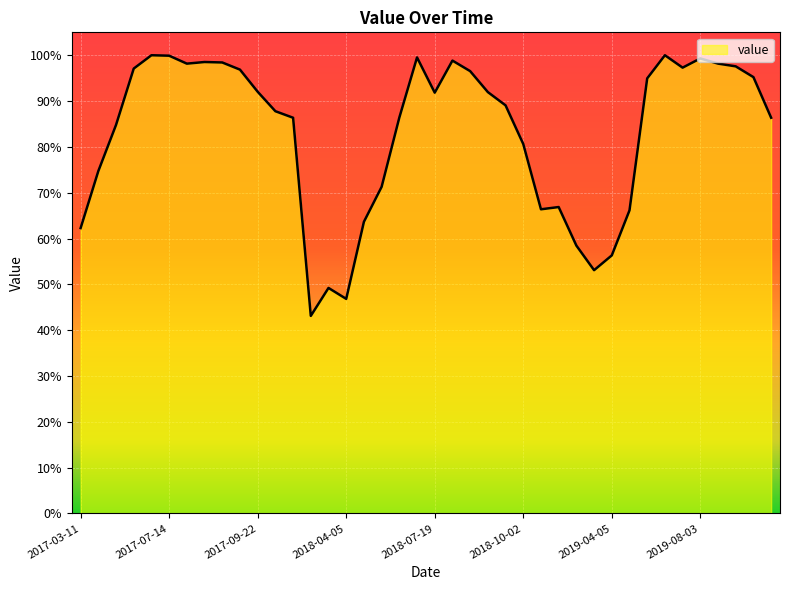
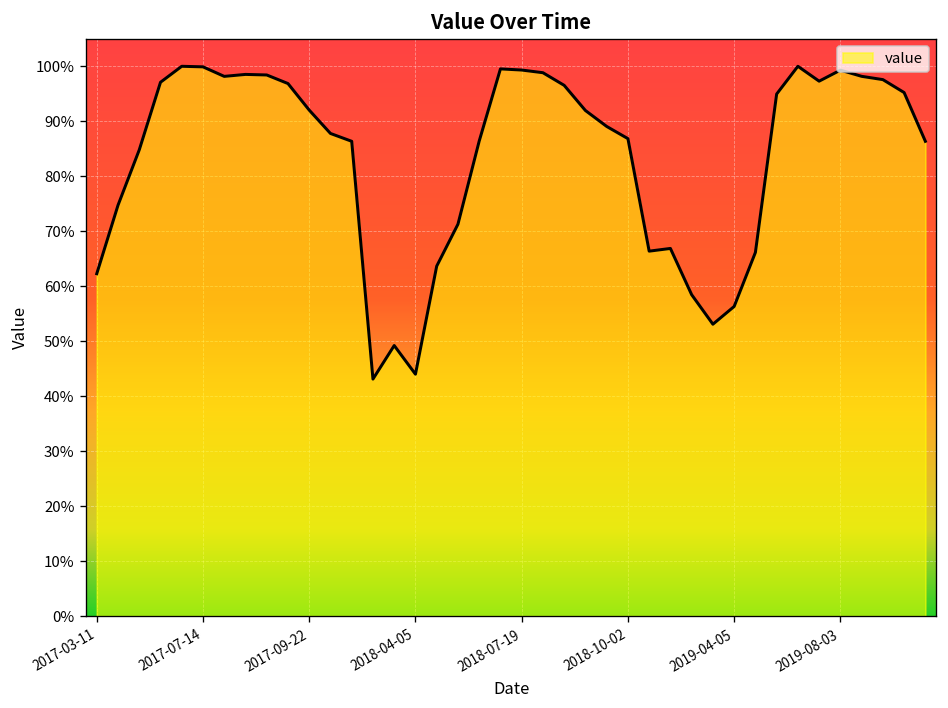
2018-04-05: 47% -> 44%
2018-07-19: 92% -> 99%
2018-10-02: 81% -> 87%
